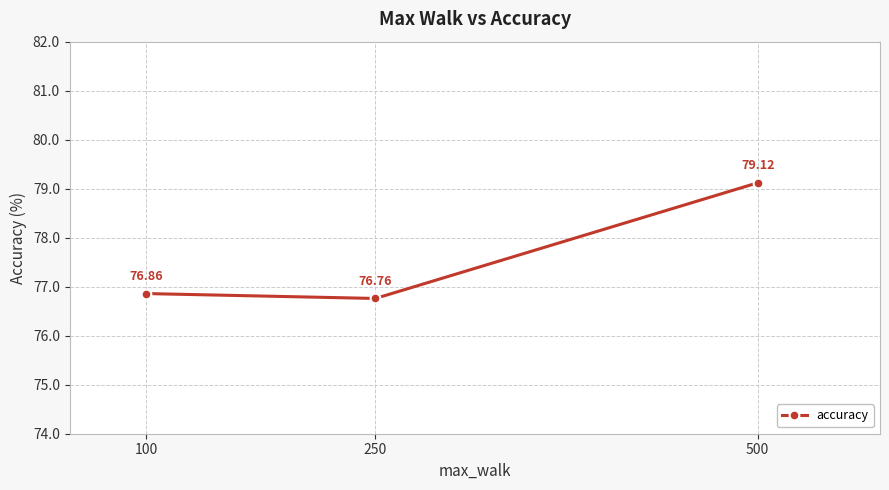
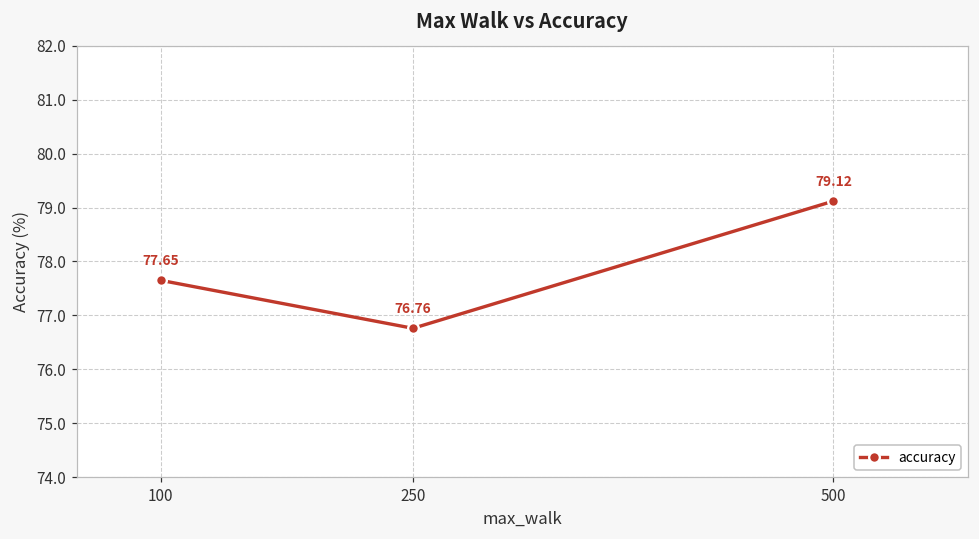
100: 76.86 -> 77.65
